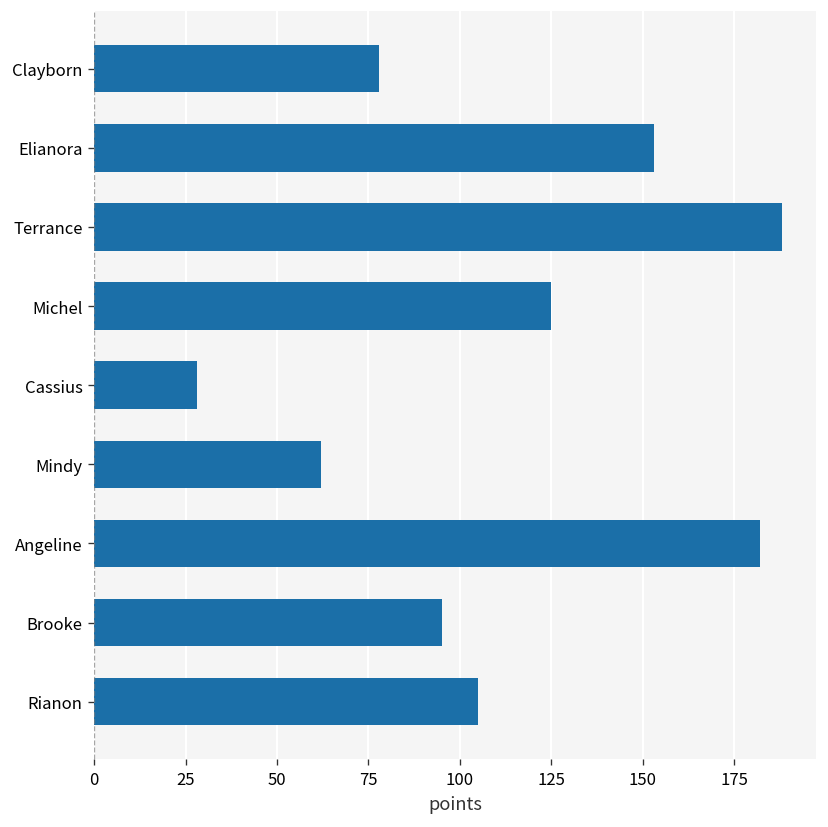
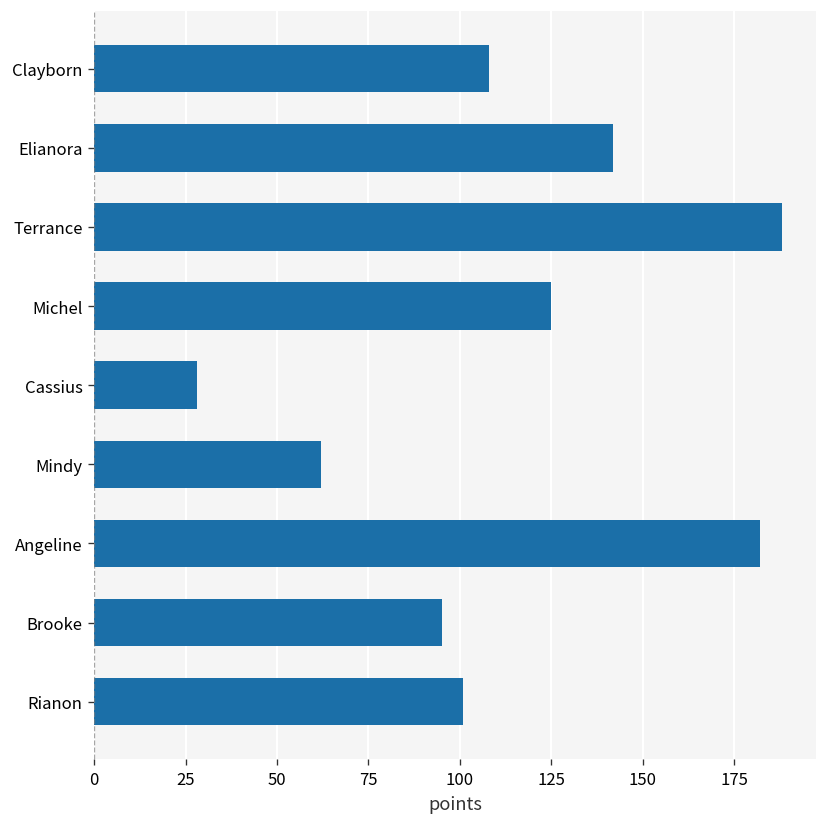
Clayborn: 78 -> 108
Elianora: 153 -> 142
Rianon: 105 -> 101
